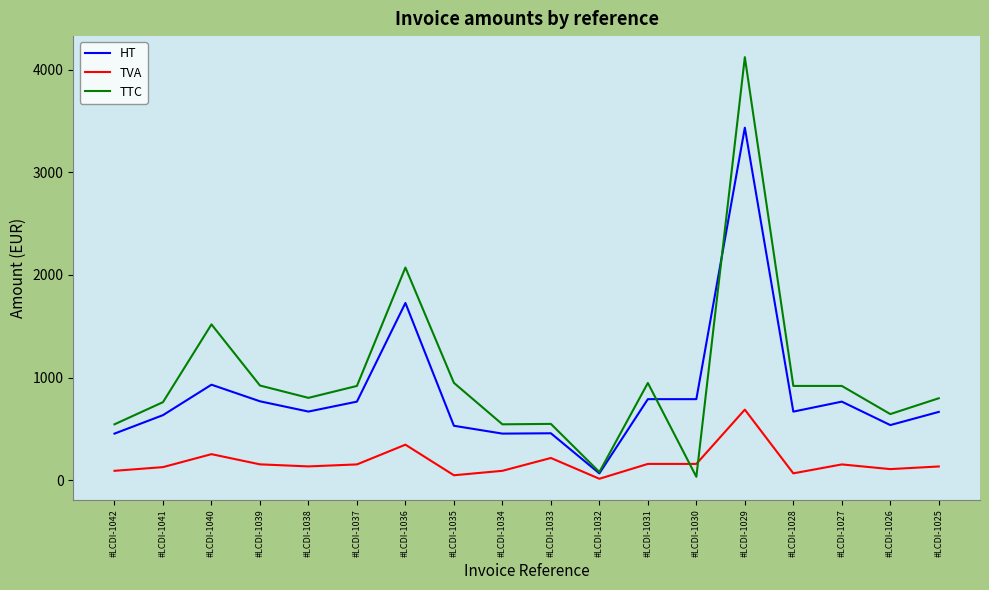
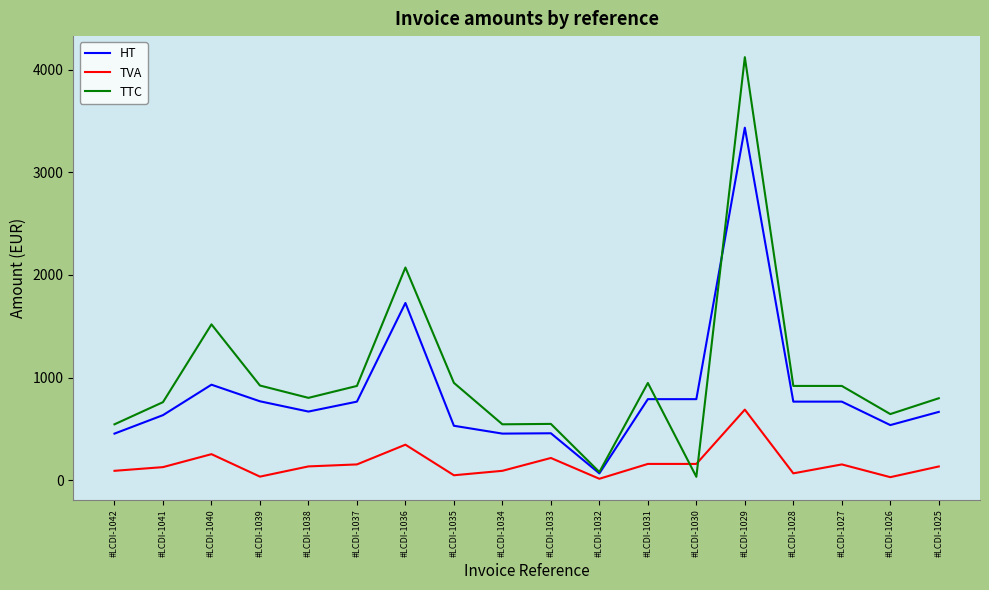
TVA, #LCDI-1039: 150 -> 30
HT, #LCDI-1028: 670 -> 760
TVA, #LCDI-1026: 110 -> 30
